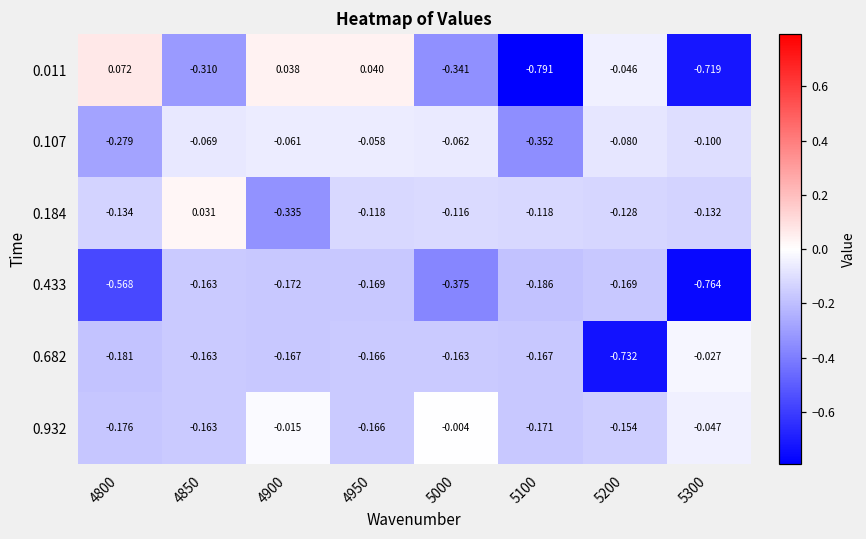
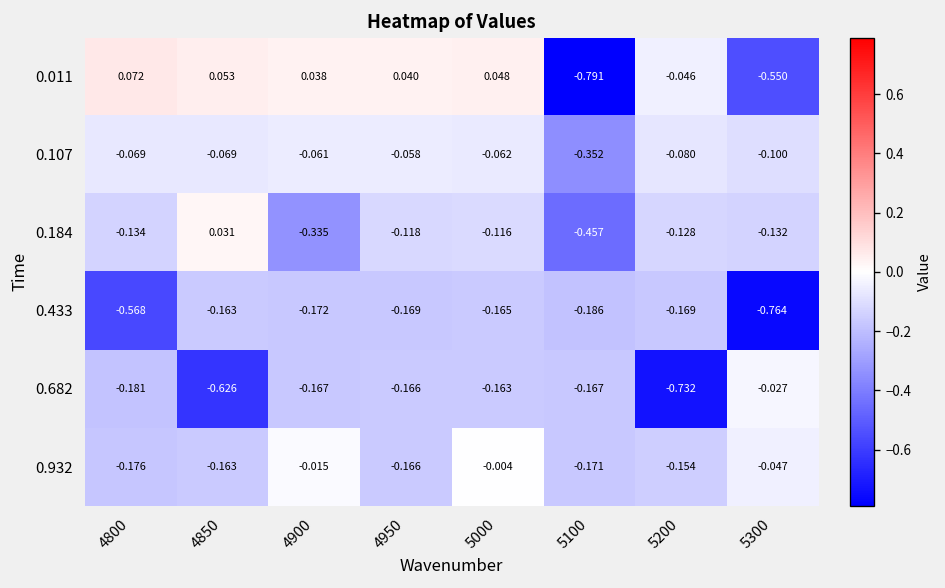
0.011, 4850: -0.310 -> 0.053
0.011, 5000: -0.341 -> 0.048
0.011, 5300: -0.719 -> -0.550
0.107, 4800: -0.279 -> -0.069
0.184, 5100: -0.118 -> -0.457
0.433, 5000: -0.375 -> -0.165
0.682, 4850: -0.163 -> -0.626
